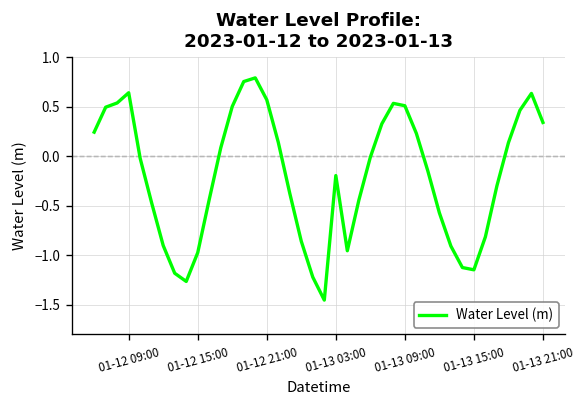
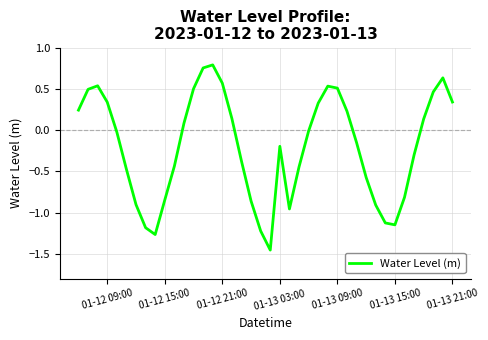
01-12 09:00: 0.6 -> 0.3
01-12 15:00: -1.0 -> -0.8
